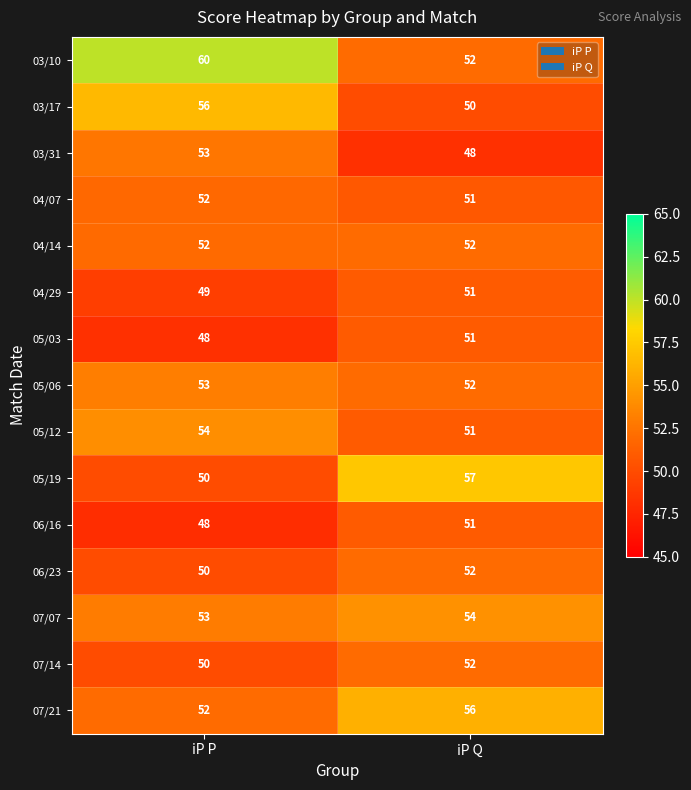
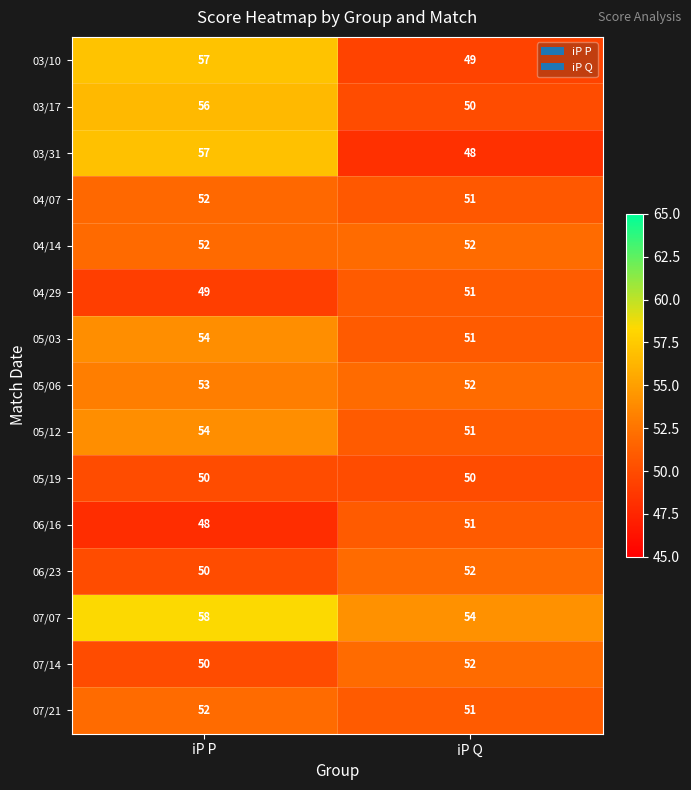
03/10, iP P: 60 -> 57
03/10, iP Q: 52 -> 49
03/31, iP P: 53 -> 57
05/03, iP P: 48 -> 54
05/19, iP Q: 57 -> 50
07/07, iP P: 53 -> 58
07/21, iP Q: 56 -> 51
